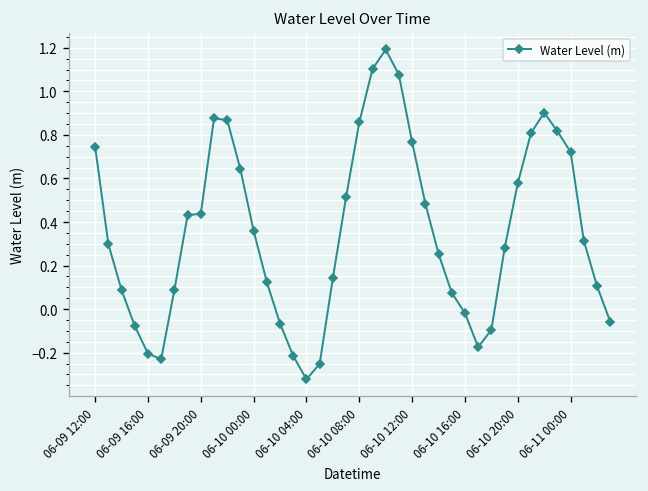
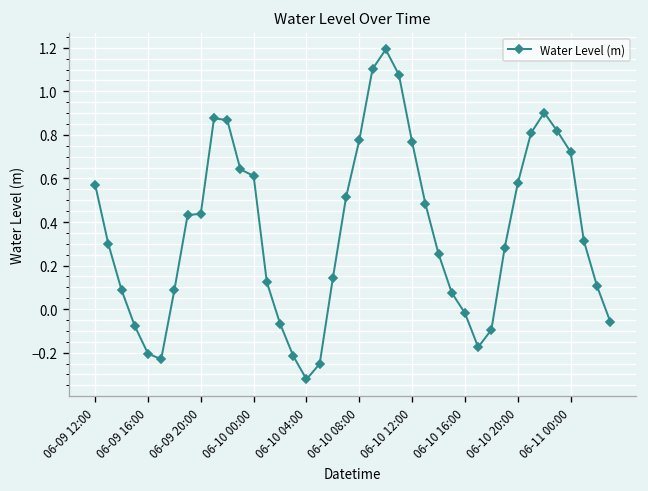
06-09 12:00: 0.75 -> 0.57
06-10 00:00: 0.36 -> 0.61
06-10 08:00: 0.86 -> 0.78
